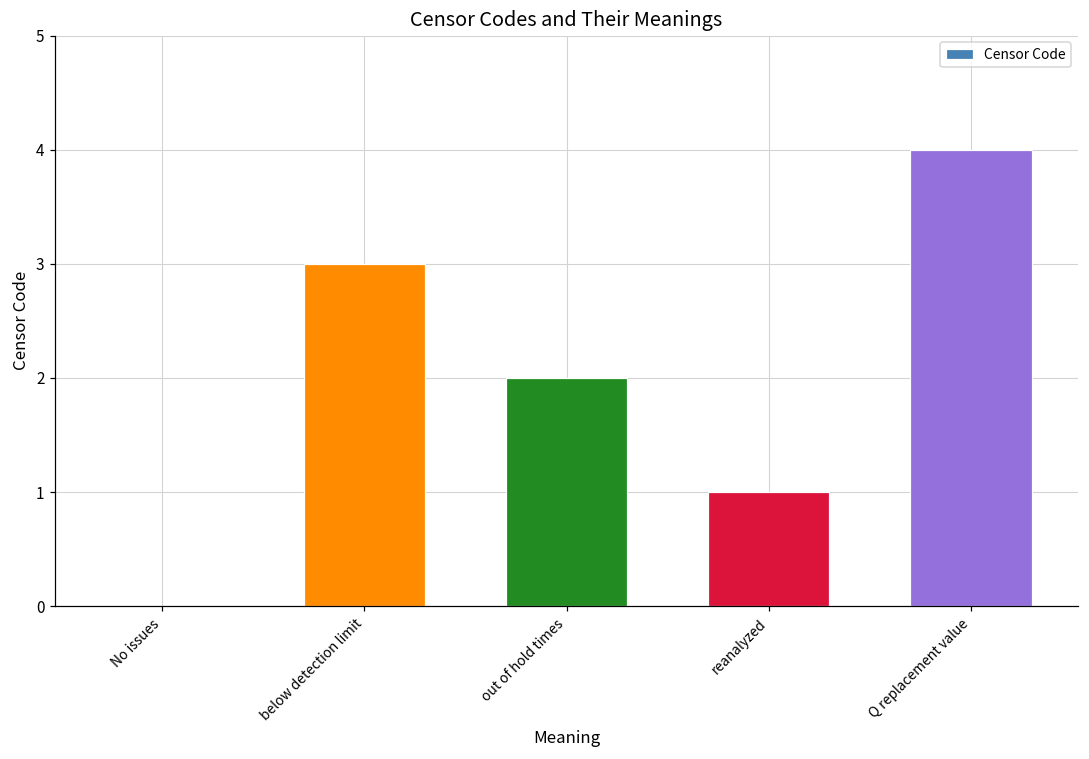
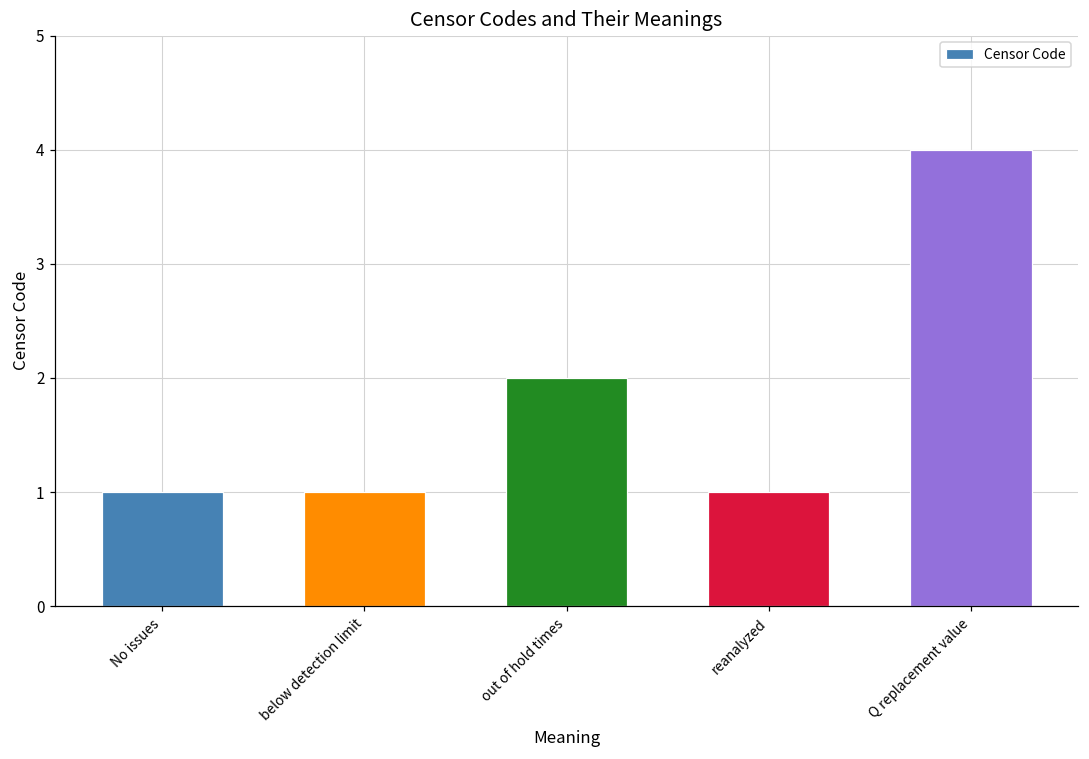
No issues: 0 -> 1
below detection limit: 3 -> 1
